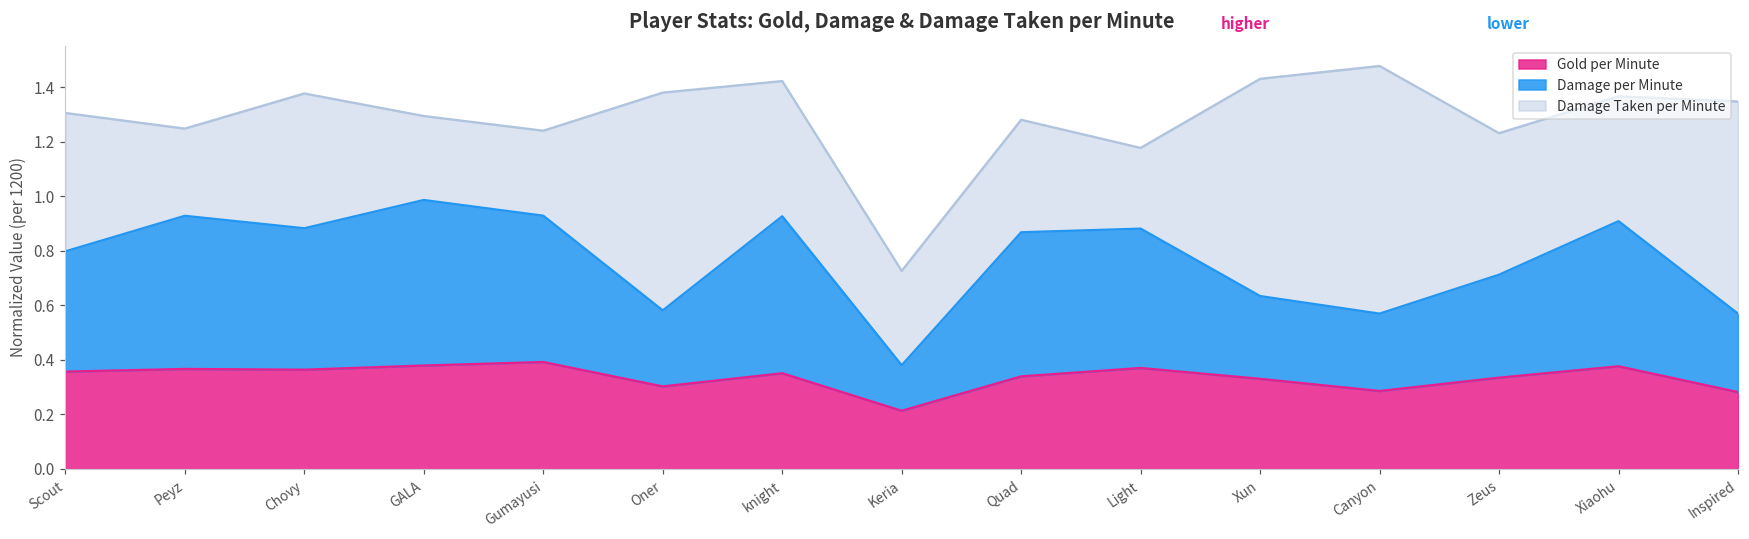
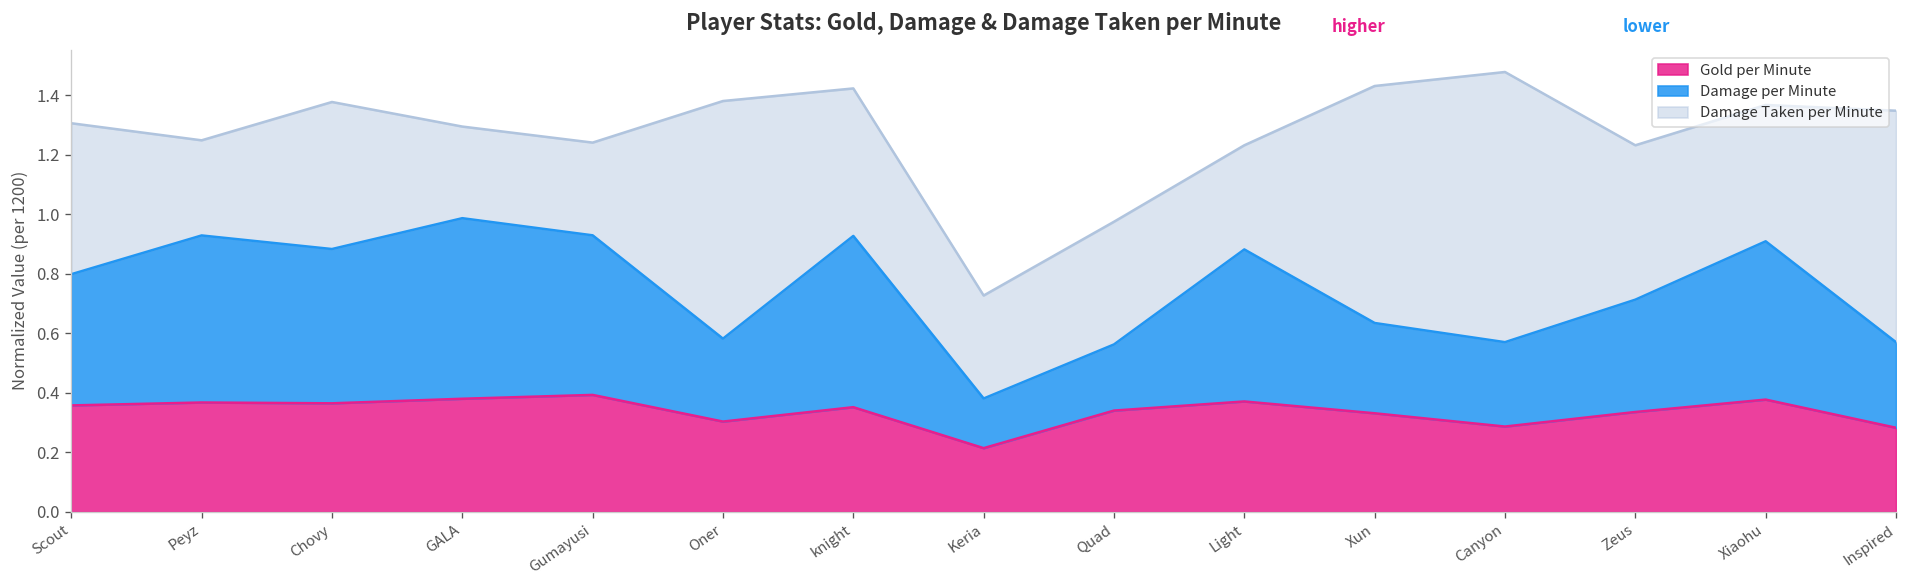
Damage per Minute, Quad: 0.53 -> 0.22
Damage Taken per Minute, Light: 0.30 -> 0.35
